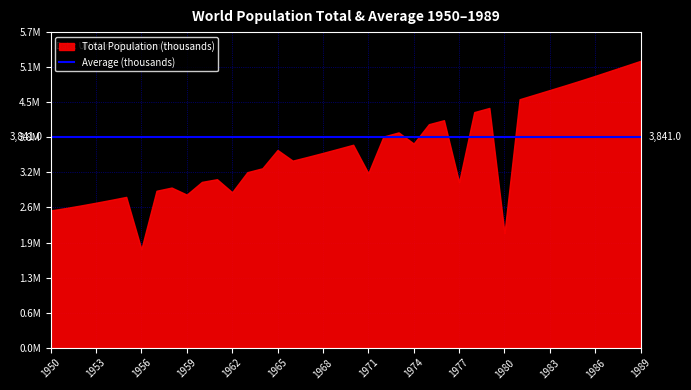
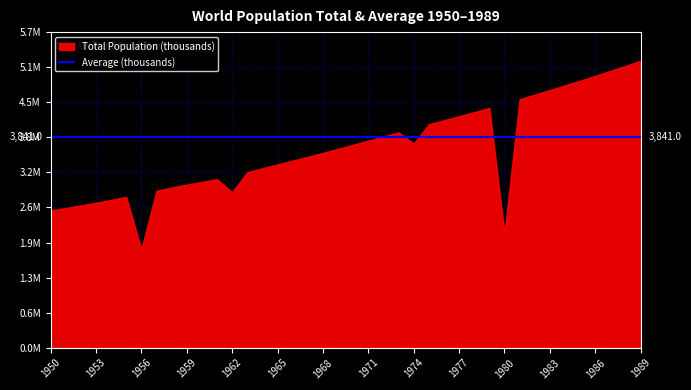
1959: 2800000 -> 3000000
1965: 3600000 -> 3300000
1971: 3200000 -> 3800000
1977: 3000000 -> 4200000
